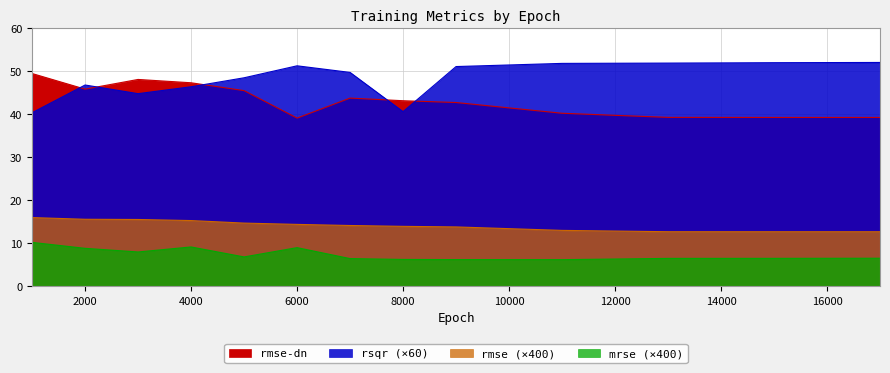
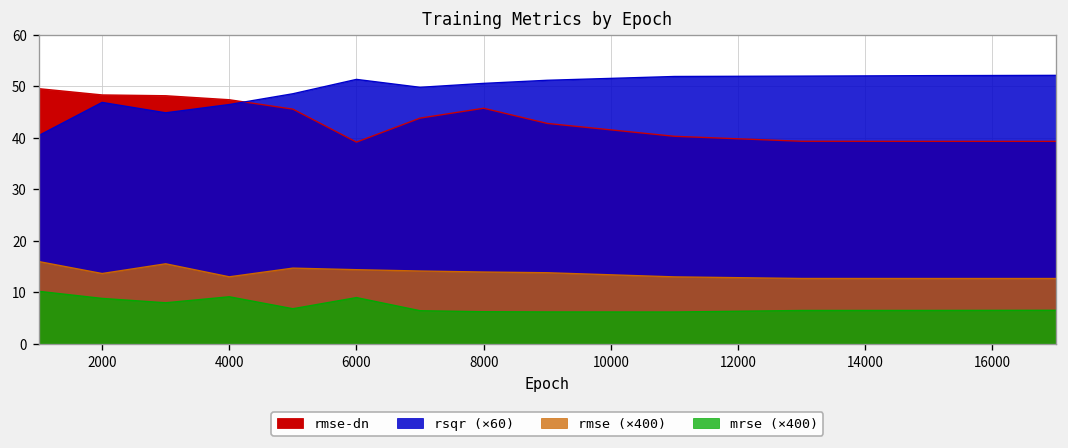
rmse-dn, 2000: 46 -> 48
rmse (×400), 2000: 16 -> 14
rmse (×400), 4000: 15 -> 13
rmse-dn, 8000: 43 -> 46
rsqr (×60), 8000: 41 -> 51
